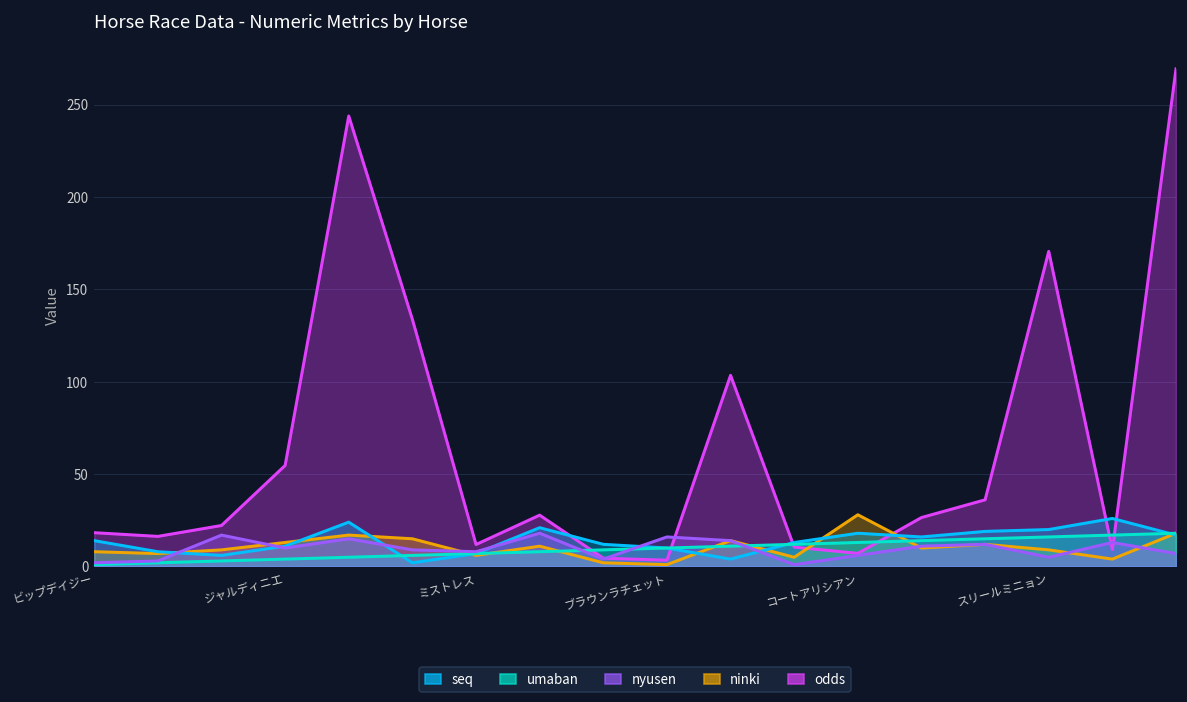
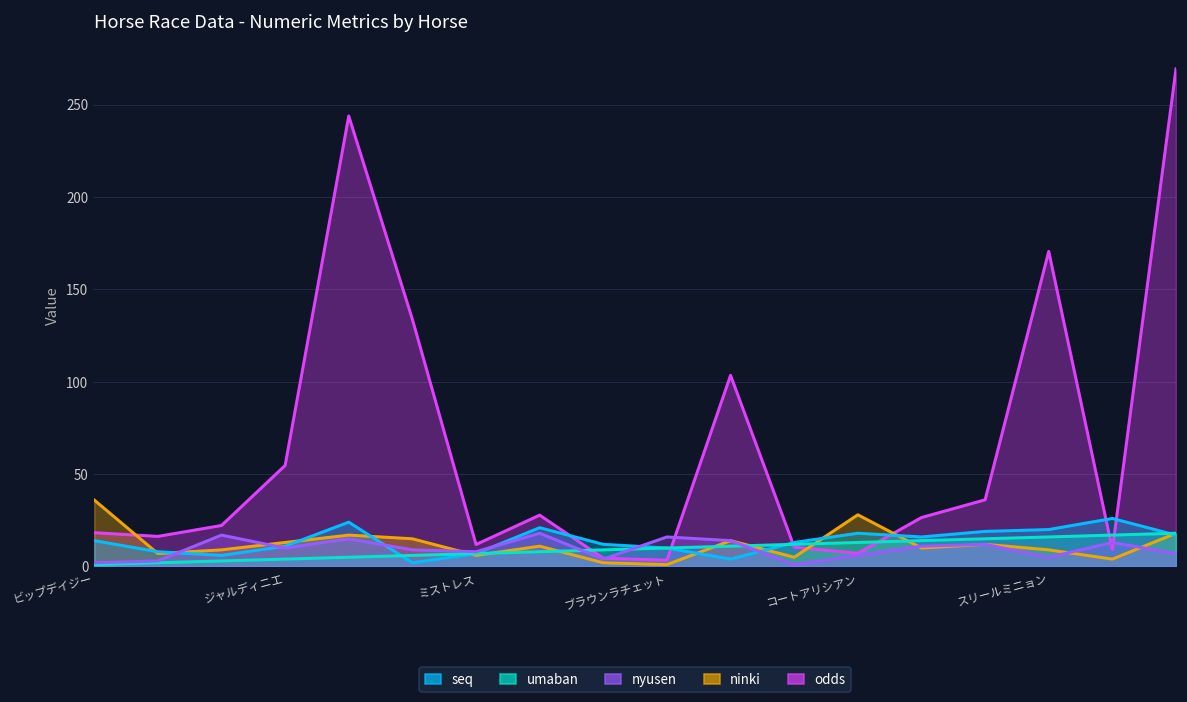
ninki, ビップデイジー: 8 -> 36
